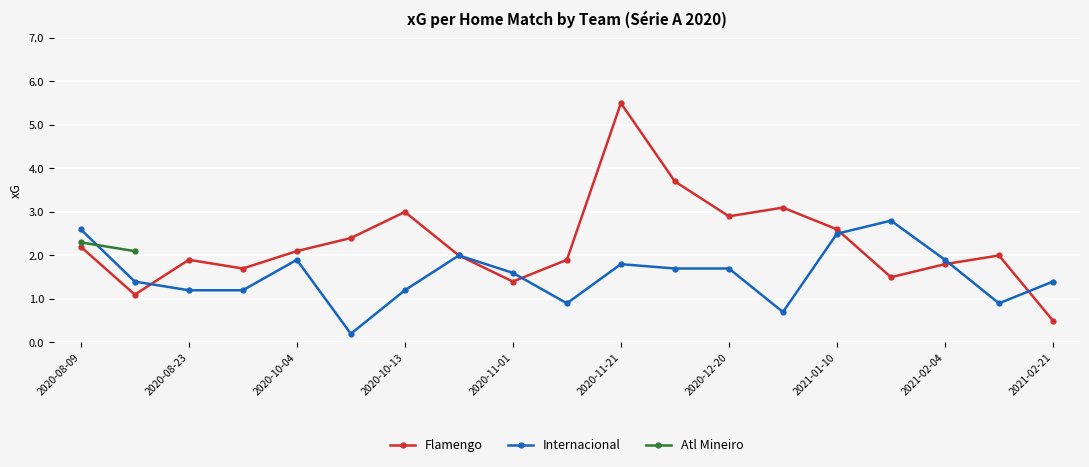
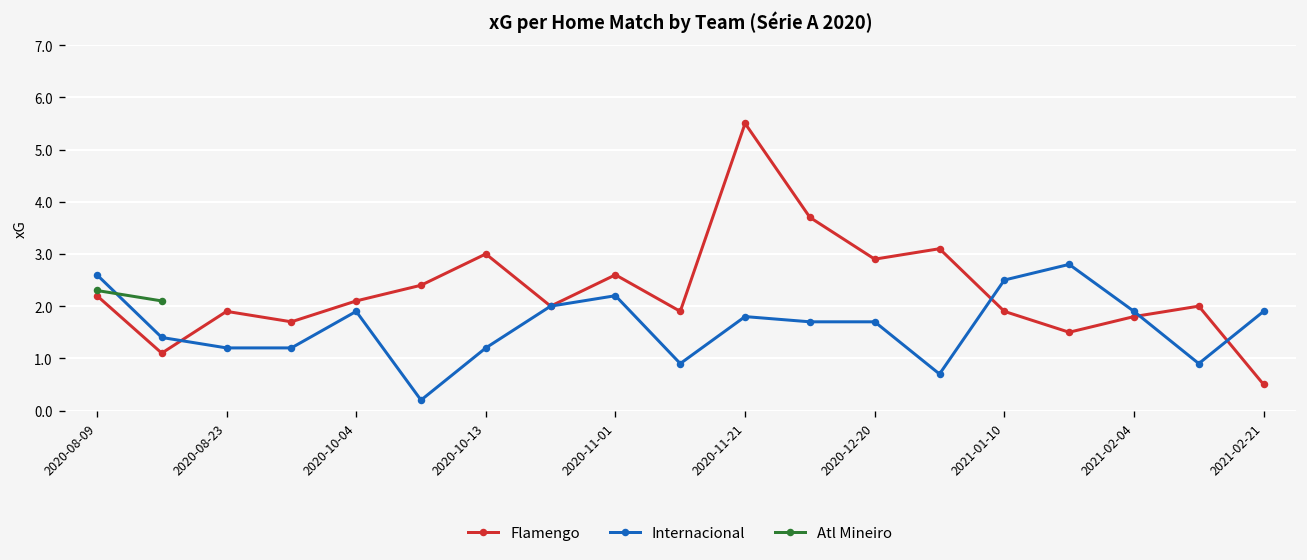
Flamengo, 2020-11-01: 1.4 -> 2.6
Internacional, 2020-11-01: 1.6 -> 2.2
Flamengo, 2021-01-10: 2.6 -> 1.9
Internacional, 2021-02-21: 1.4 -> 1.9
